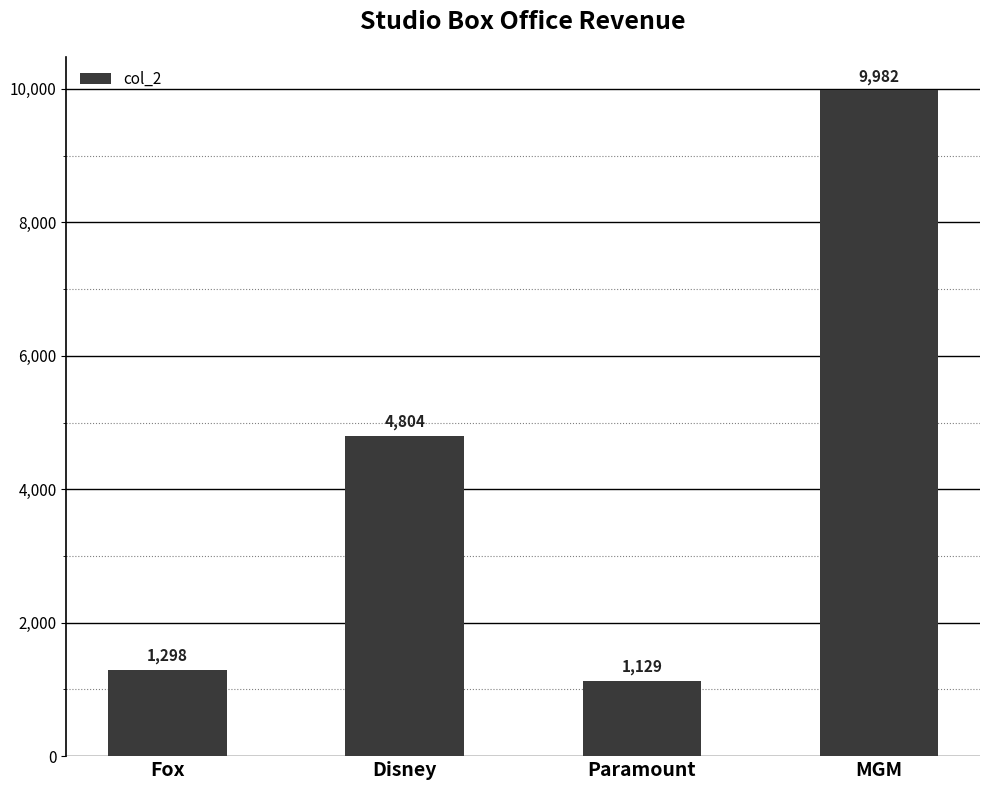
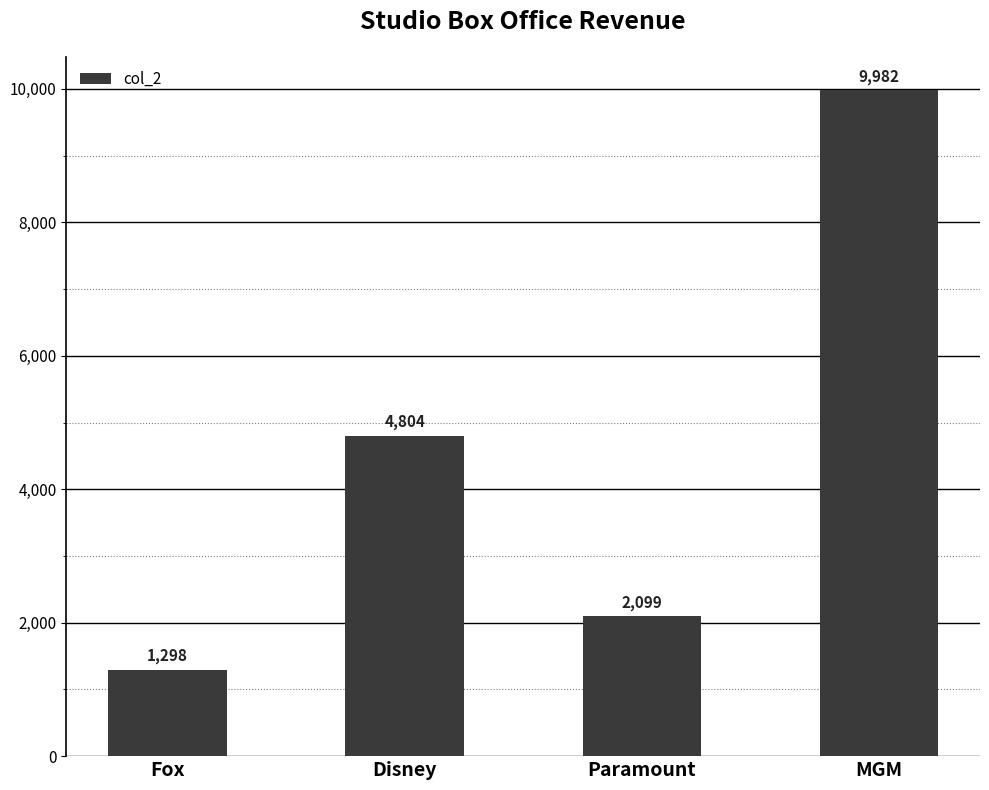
Paramount: 1,129 -> 2,099
